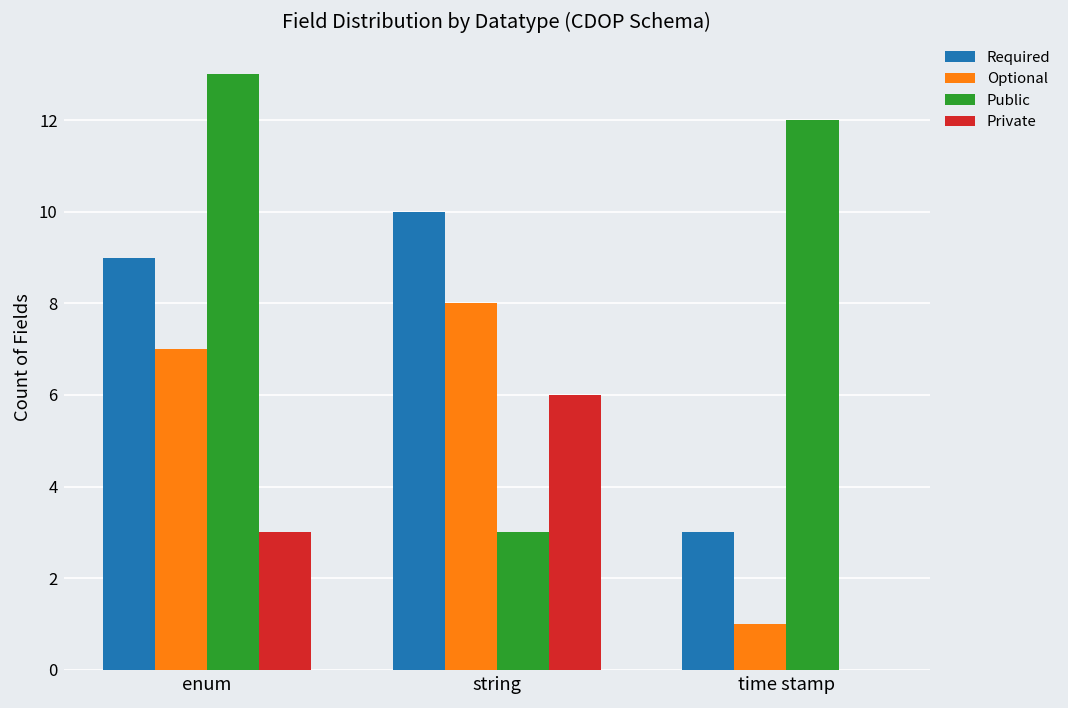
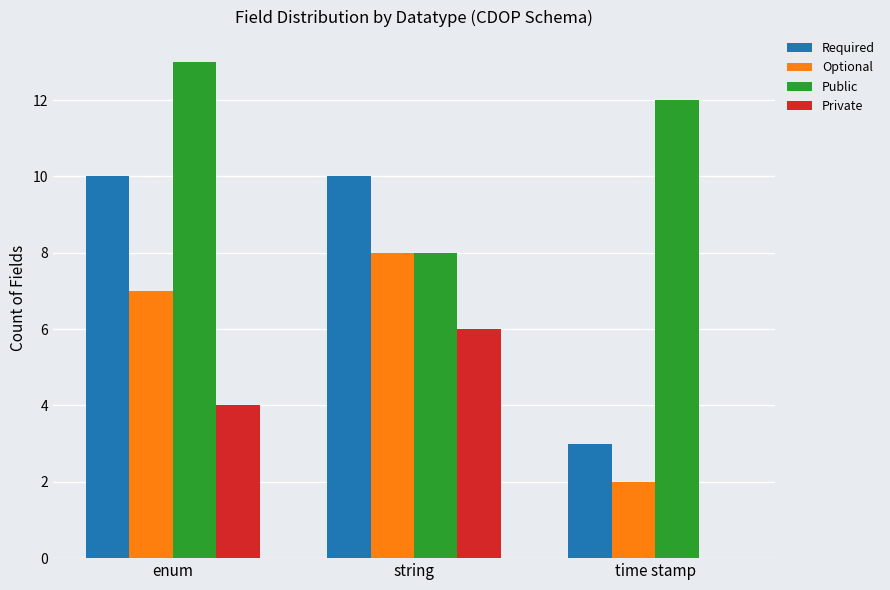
Required, enum: 9 -> 10
Private, enum: 3 -> 4
Public, string: 3 -> 8
Optional, time stamp: 1 -> 2
